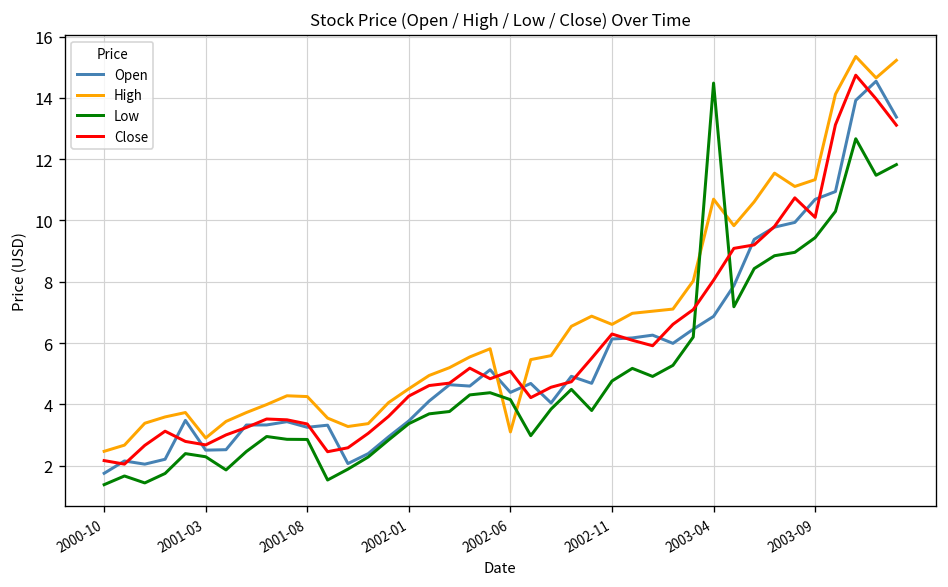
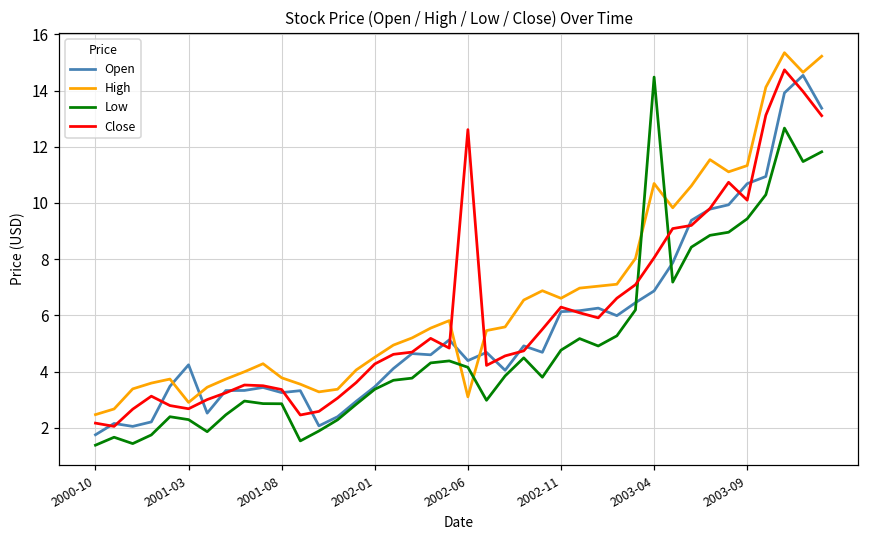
Open, 2001-03: 2.5 -> 4.2
High, 2001-08: 4.3 -> 3.8
Close, 2002-06: 5.1 -> 12.6
